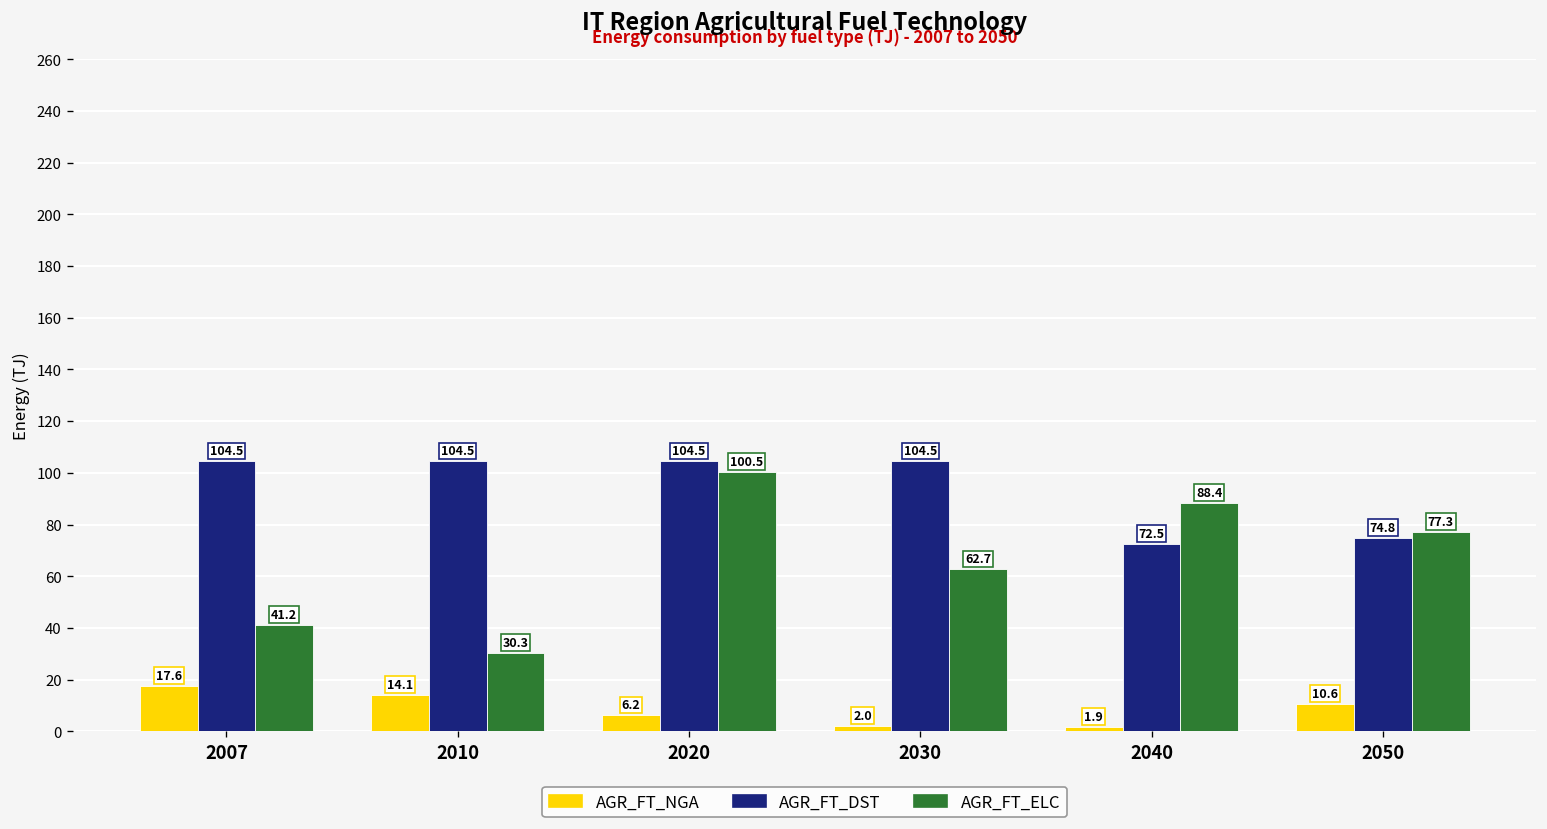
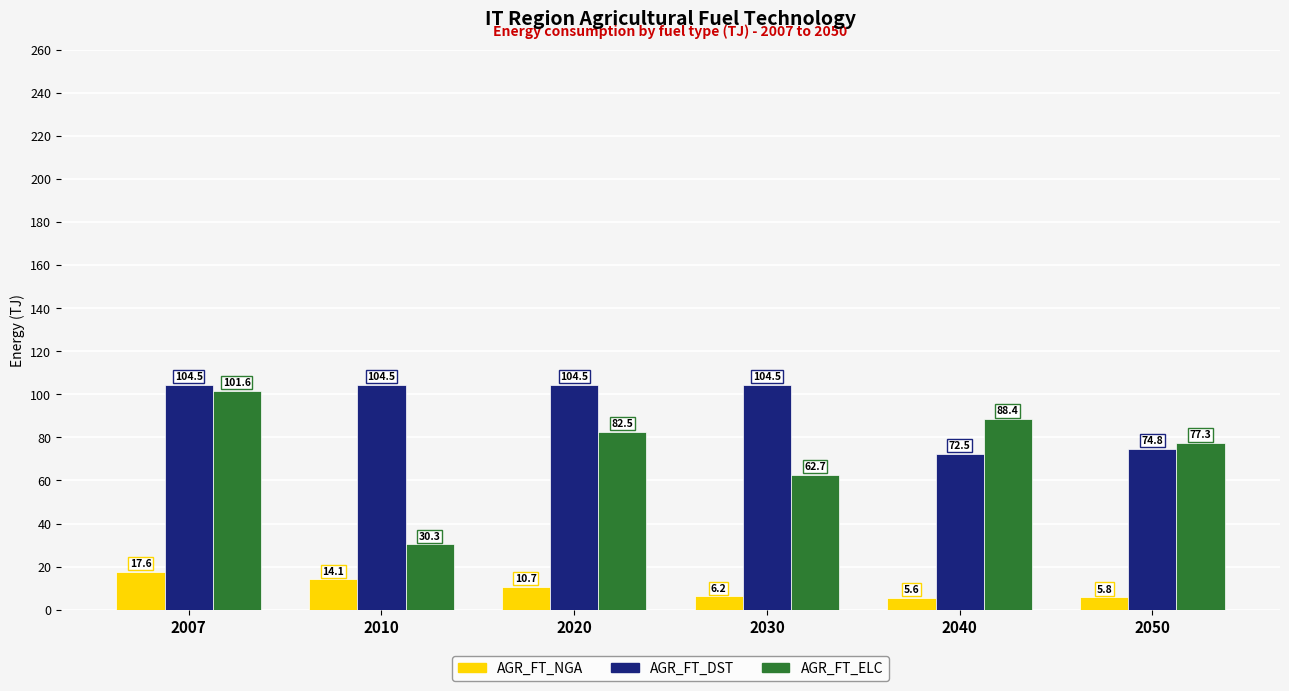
AGR_FT_ELC, 2007: 41.2 -> 101.6
AGR_FT_NGA, 2020: 6.2 -> 10.7
AGR_FT_ELC, 2020: 100.5 -> 82.5
AGR_FT_NGA, 2030: 2.0 -> 6.2
AGR_FT_NGA, 2040: 1.9 -> 5.6
AGR_FT_NGA, 2050: 10.6 -> 5.8
